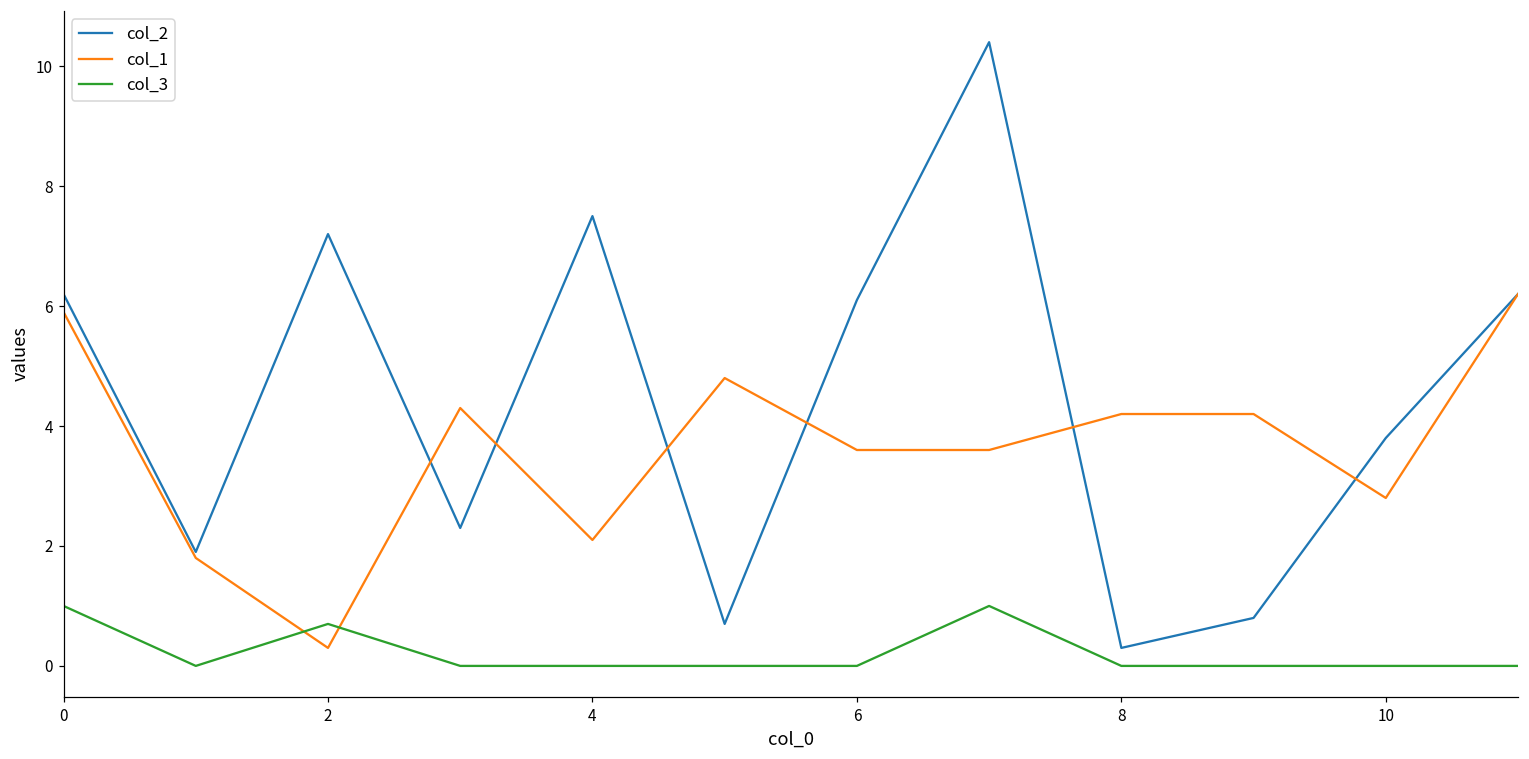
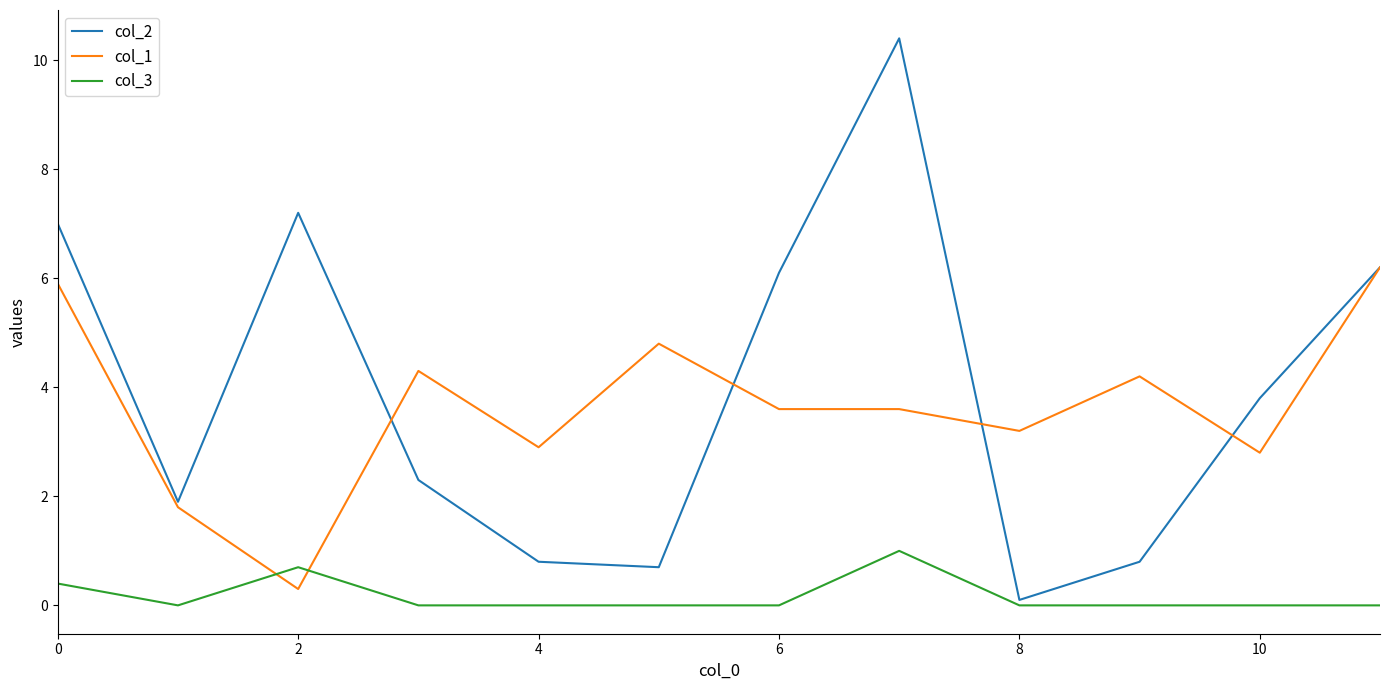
col_2, 0: 6.2 -> 7.0
col_3, 0: 1.0 -> 0.4
col_2, 4: 7.5 -> 0.8
col_1, 4: 2.1 -> 2.9
col_2, 8: 0.3 -> 0.1
col_1, 8: 4.2 -> 3.2
